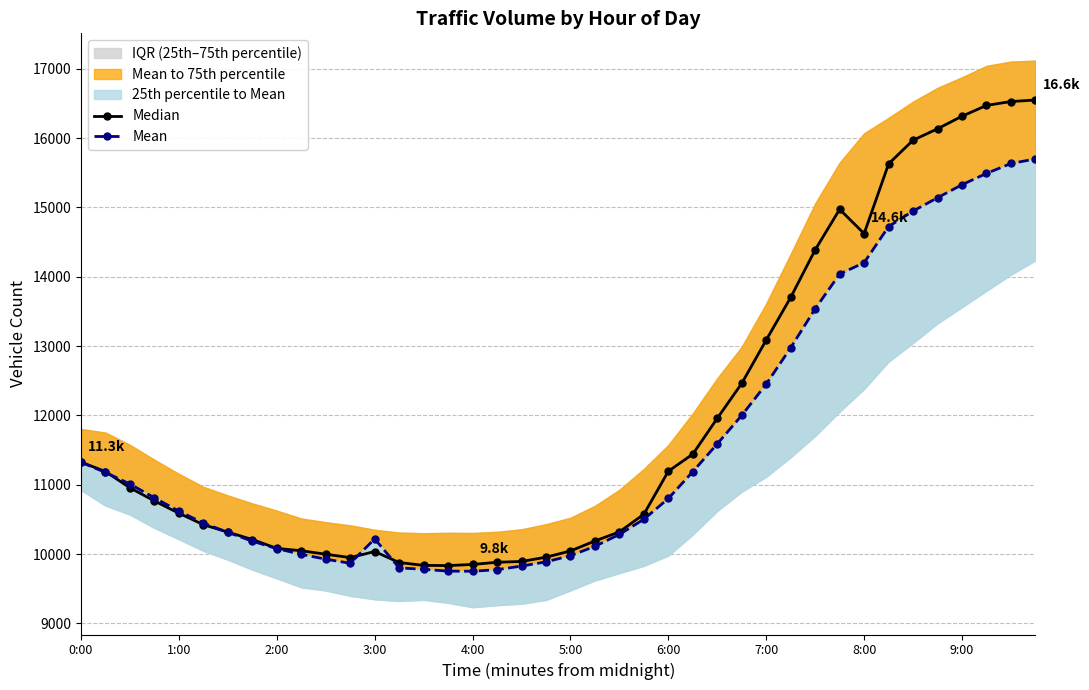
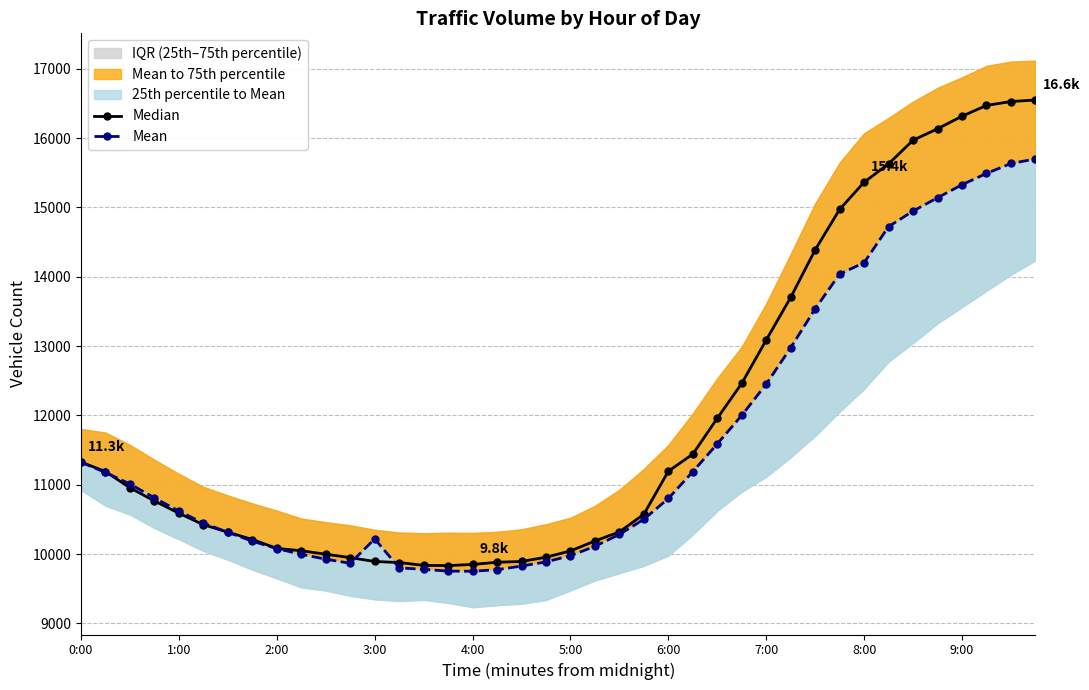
Median, 3:00: 10000 -> 9900
Median, 8:00: 14.6k -> 15.4k
